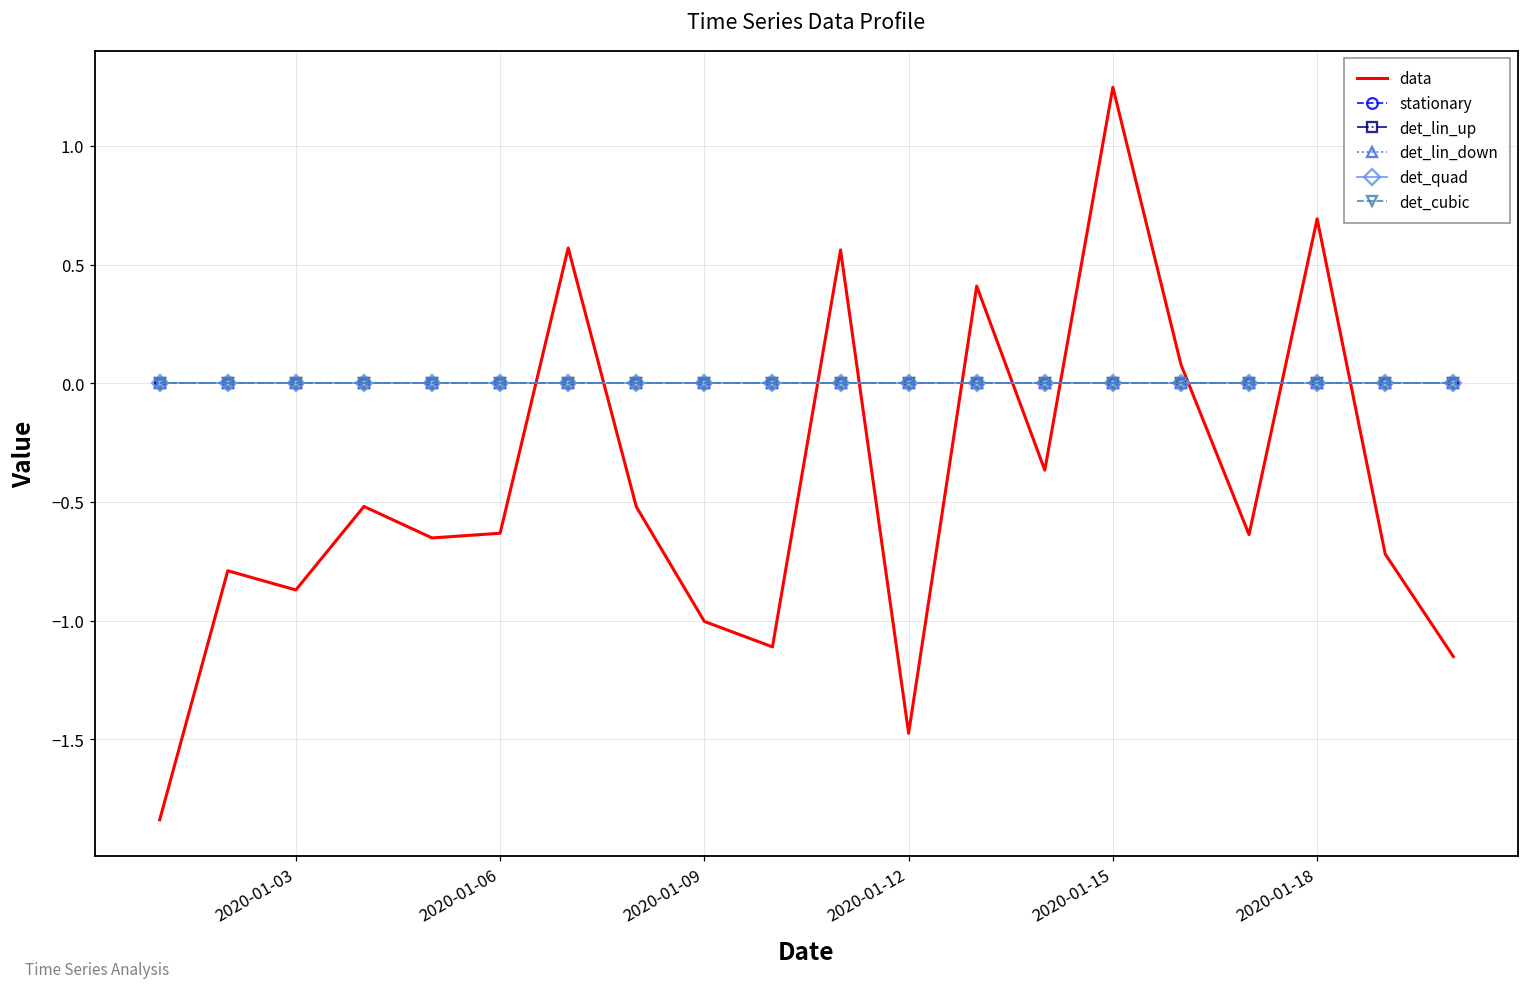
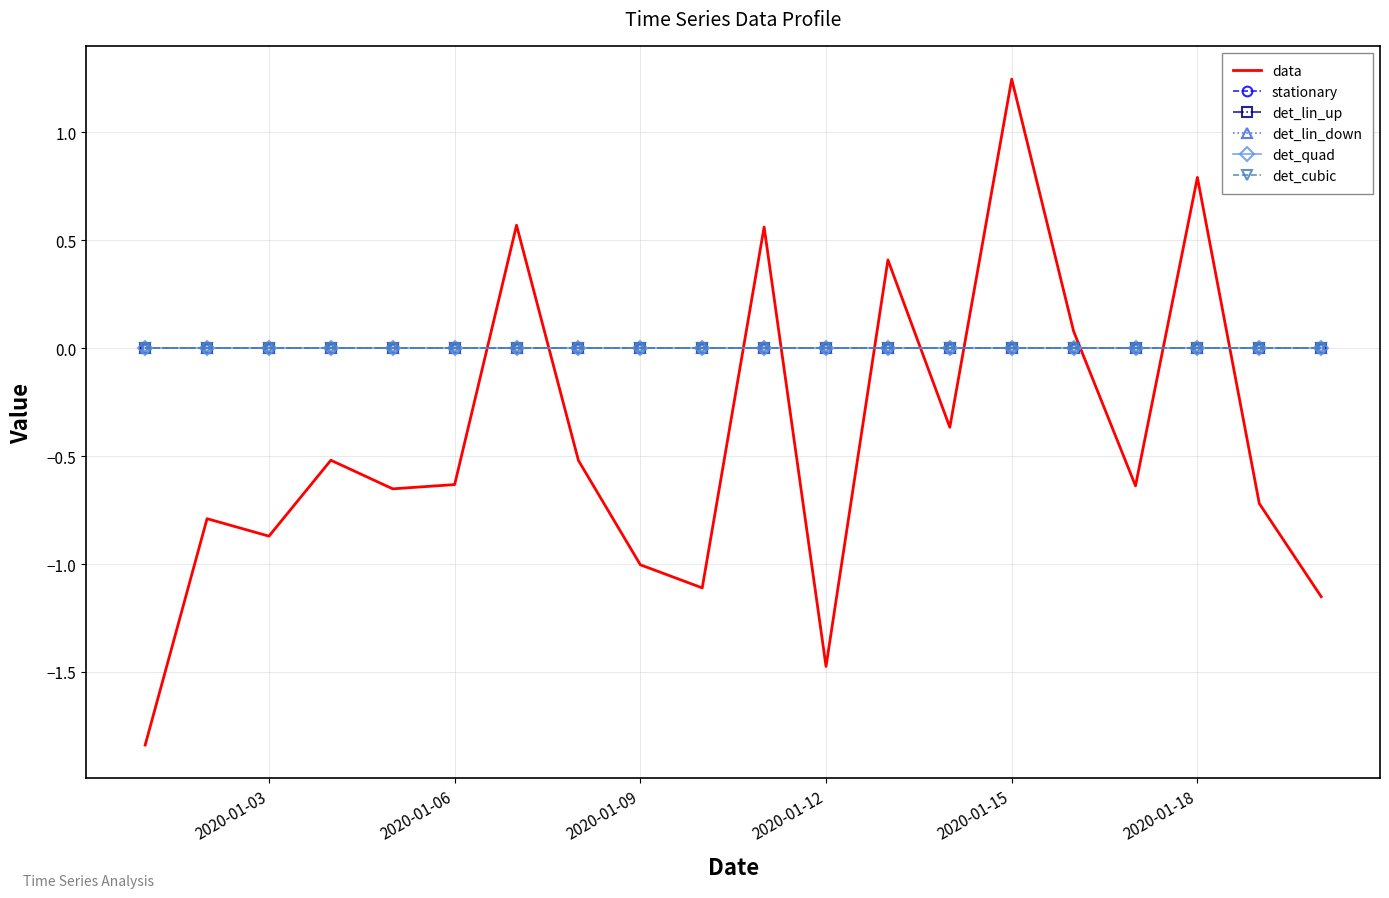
data, 2020-01-18: 0.69 -> 0.79
